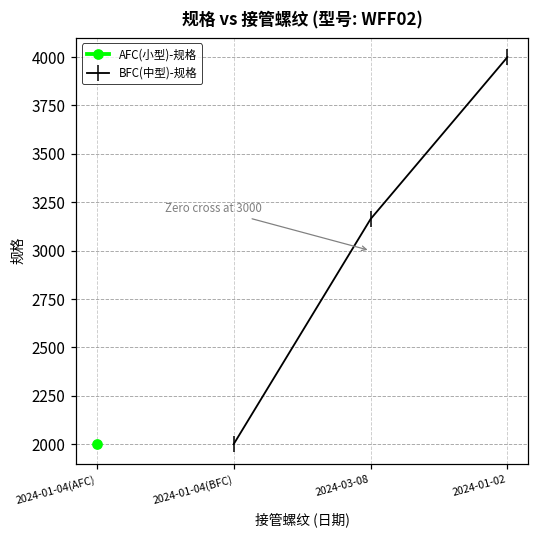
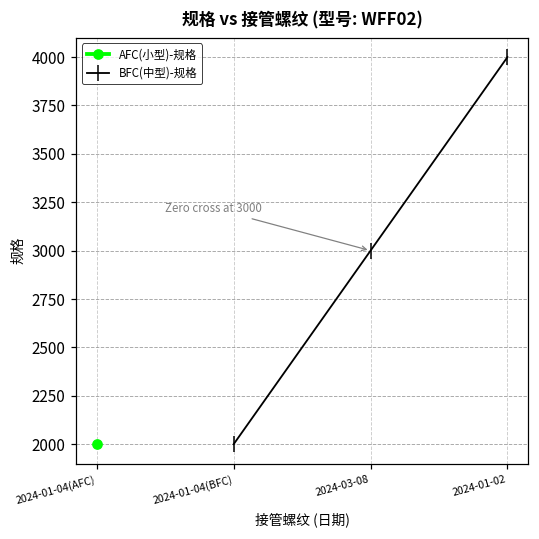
BFC(中型)-规格, 2024-03-08: 3160 -> 3000
